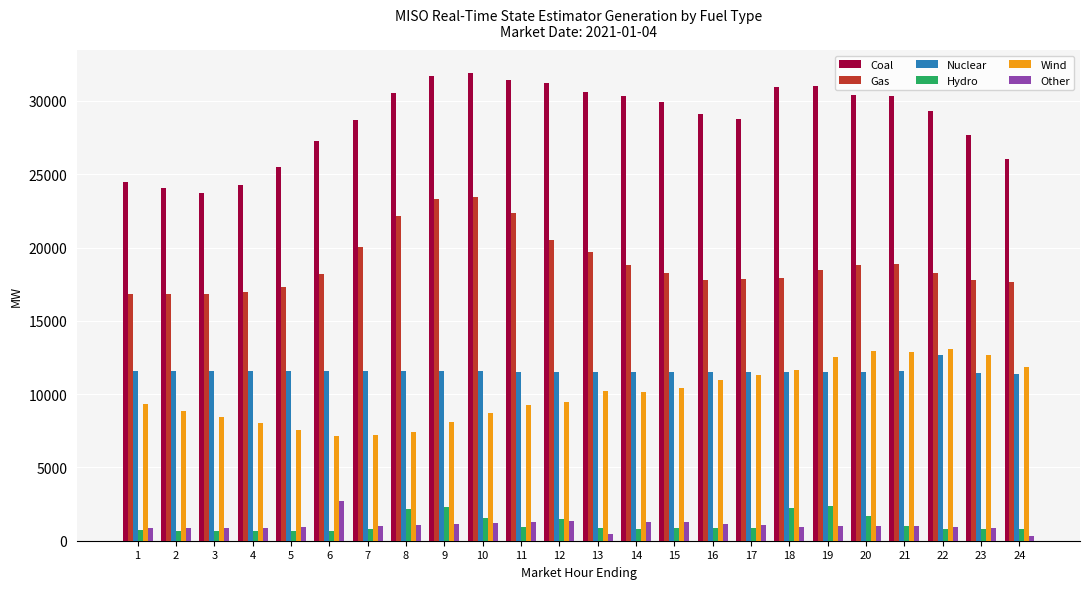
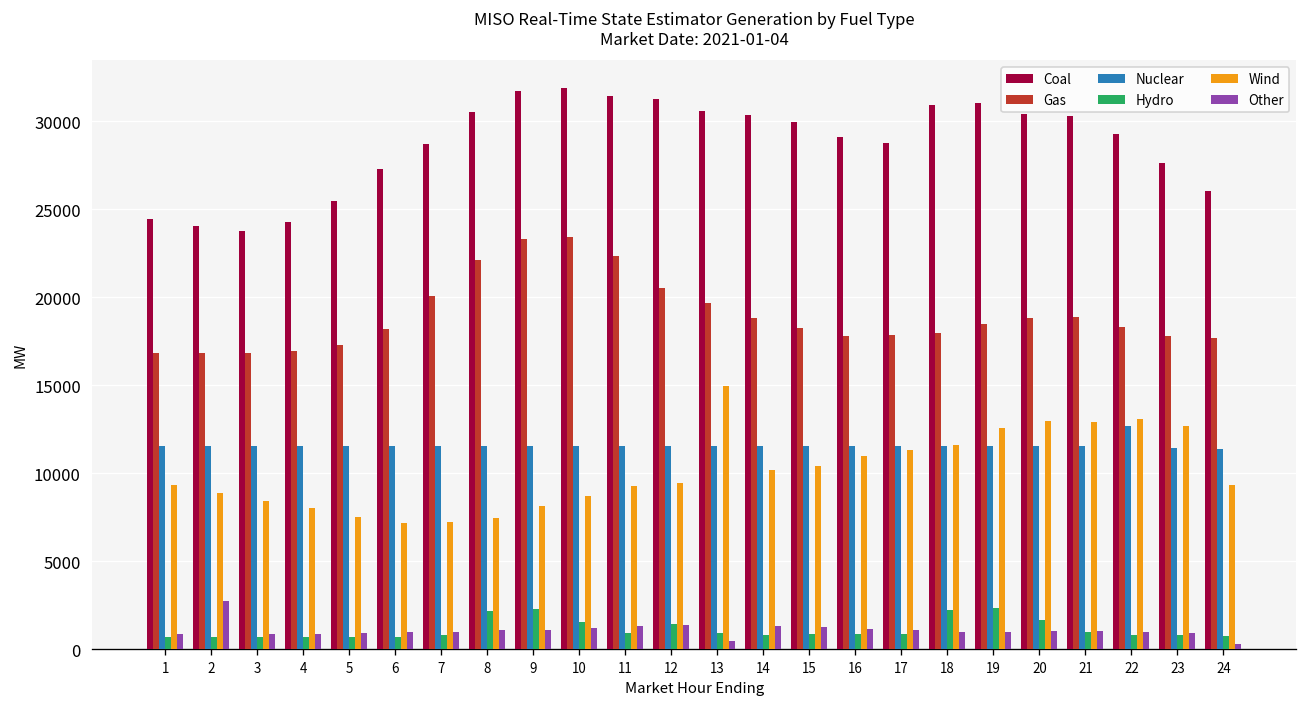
Other, 2: 900 -> 2700
Other, 6: 2700 -> 900
Wind, 13: 10200 -> 15000
Wind, 24: 11900 -> 9300
